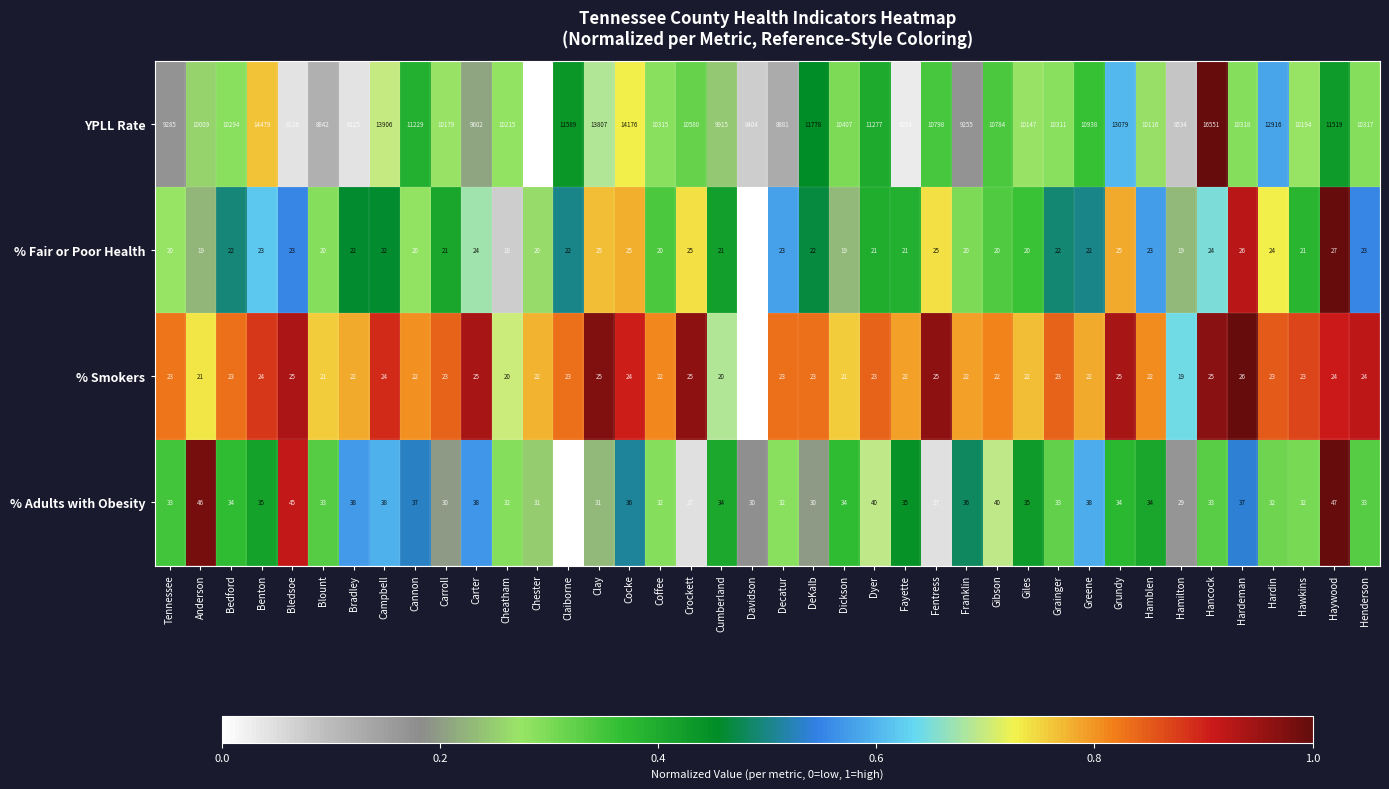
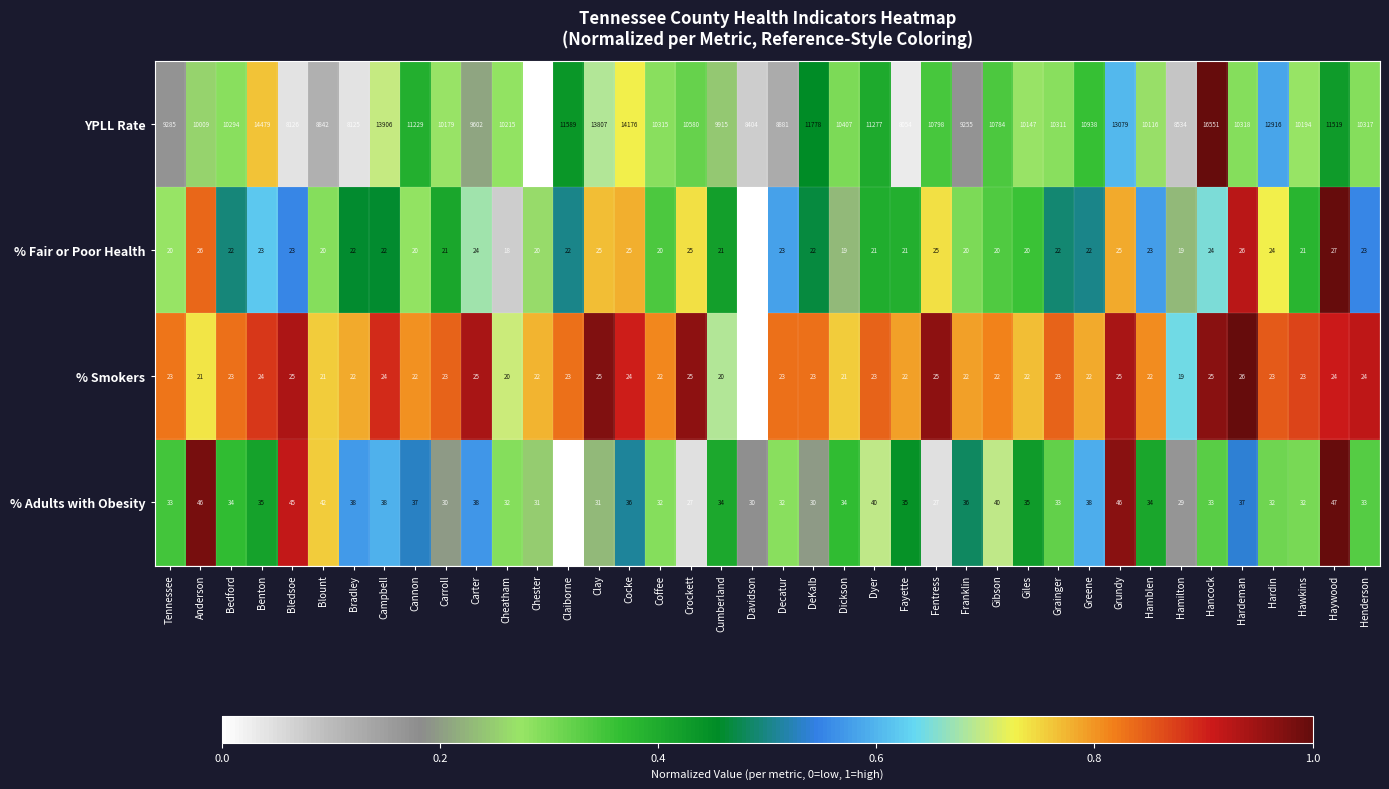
% Fair or Poor Health, Anderson: 19 -> 26
% Adults with Obesity, Blount: 33 -> 42
% Adults with Obesity, Grundy: 34 -> 46
